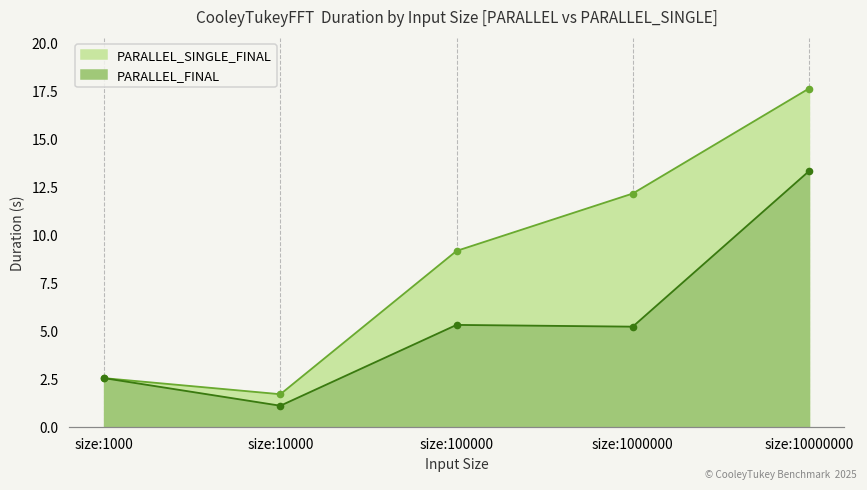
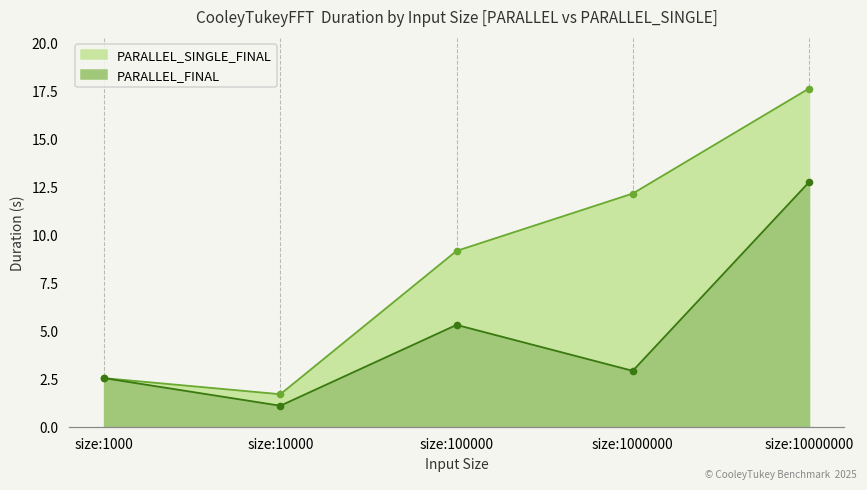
PARALLEL_FINAL, size:1000000: 5.2 -> 2.9
PARALLEL_FINAL, size:10000000: 13.3 -> 12.7
